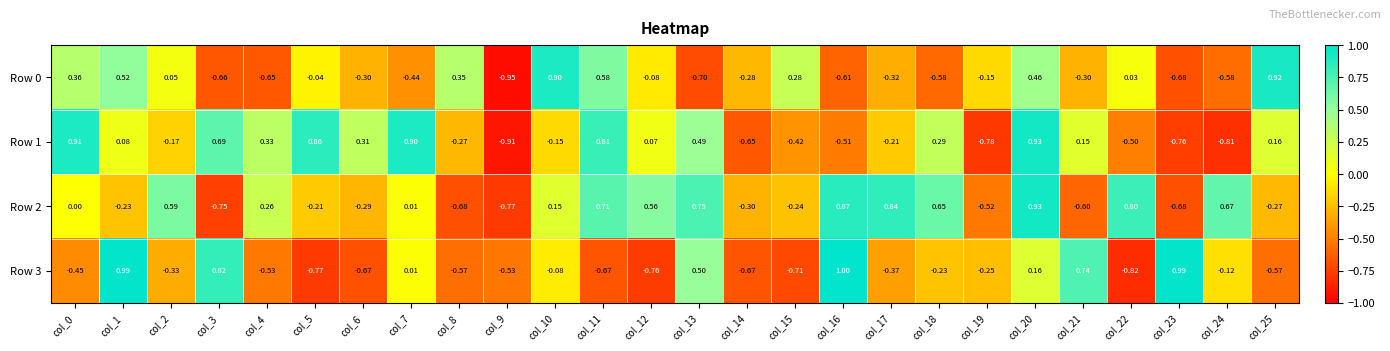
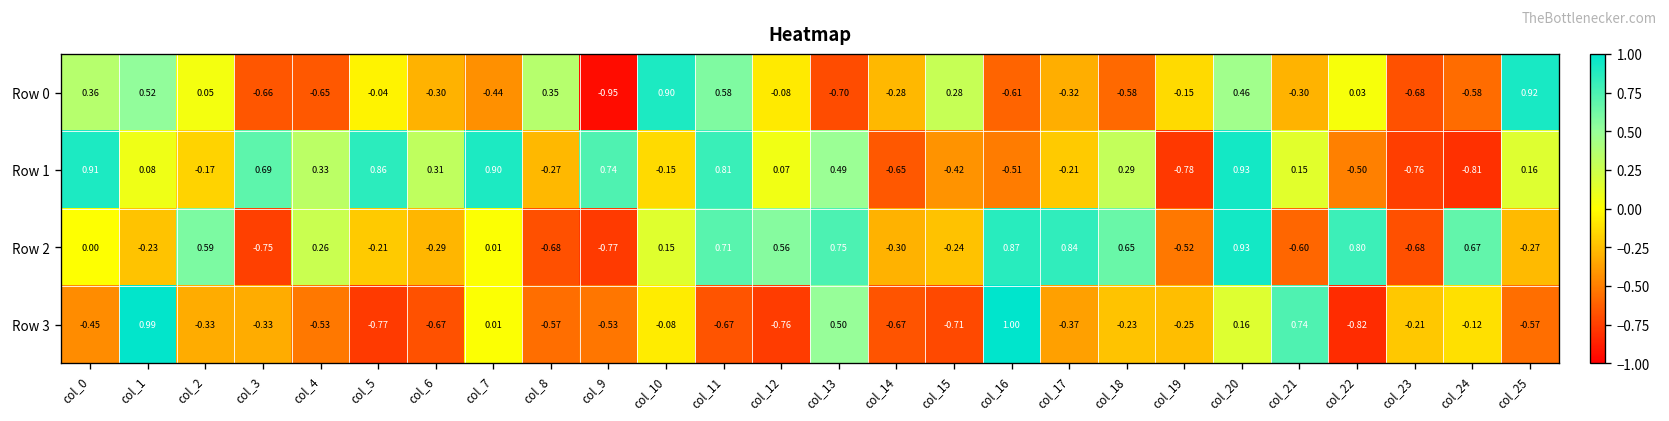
Row 1, col_9: -0.91 -> 0.74
Row 3, col_3: 0.82 -> -0.33
Row 3, col_23: 0.99 -> -0.21
